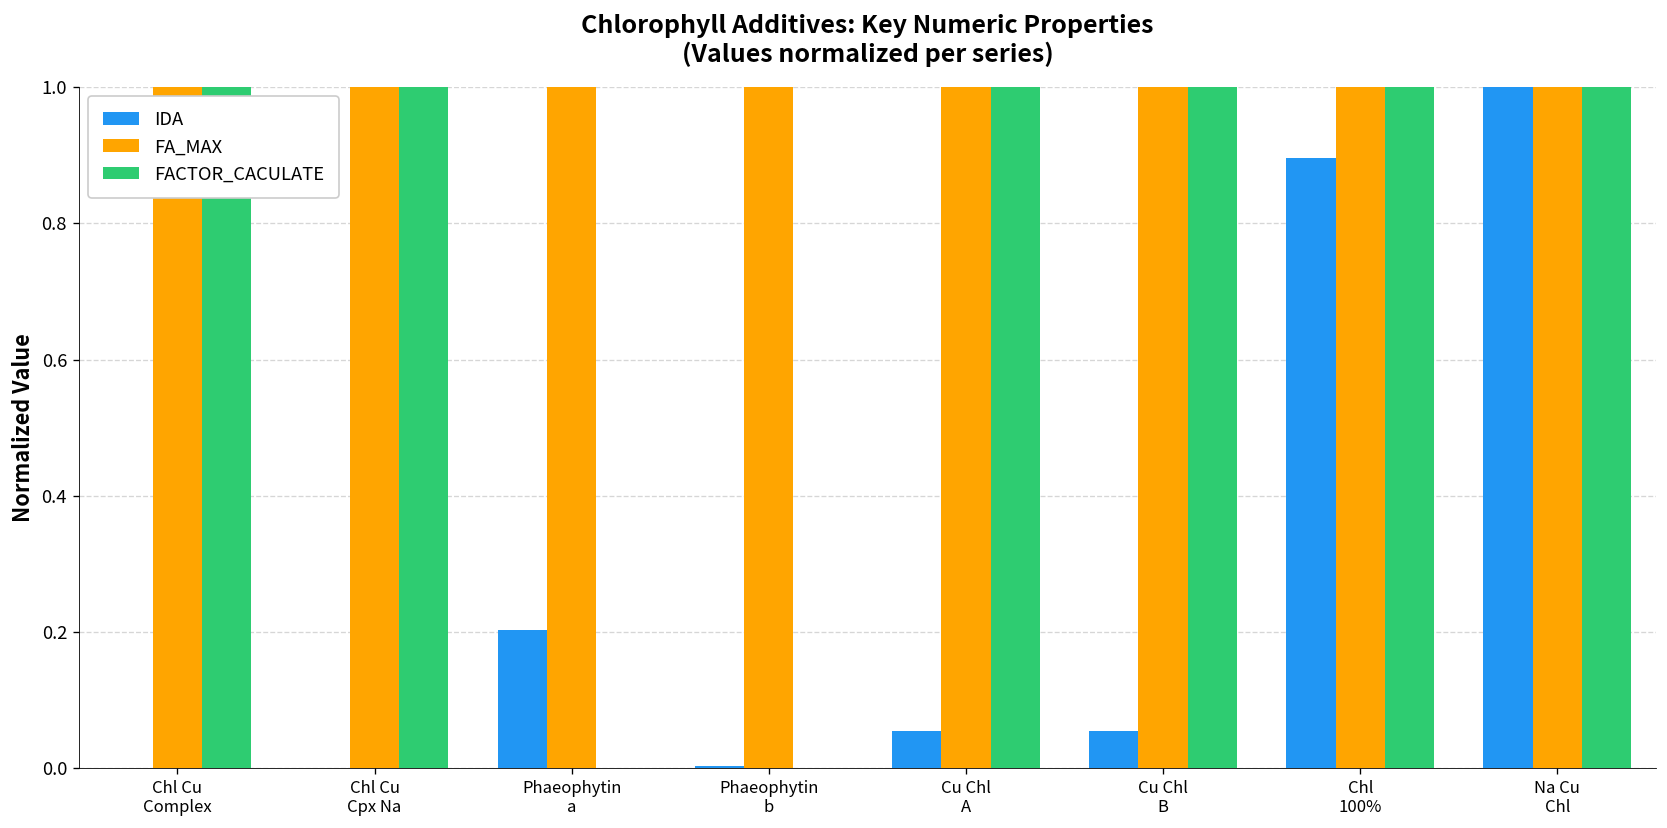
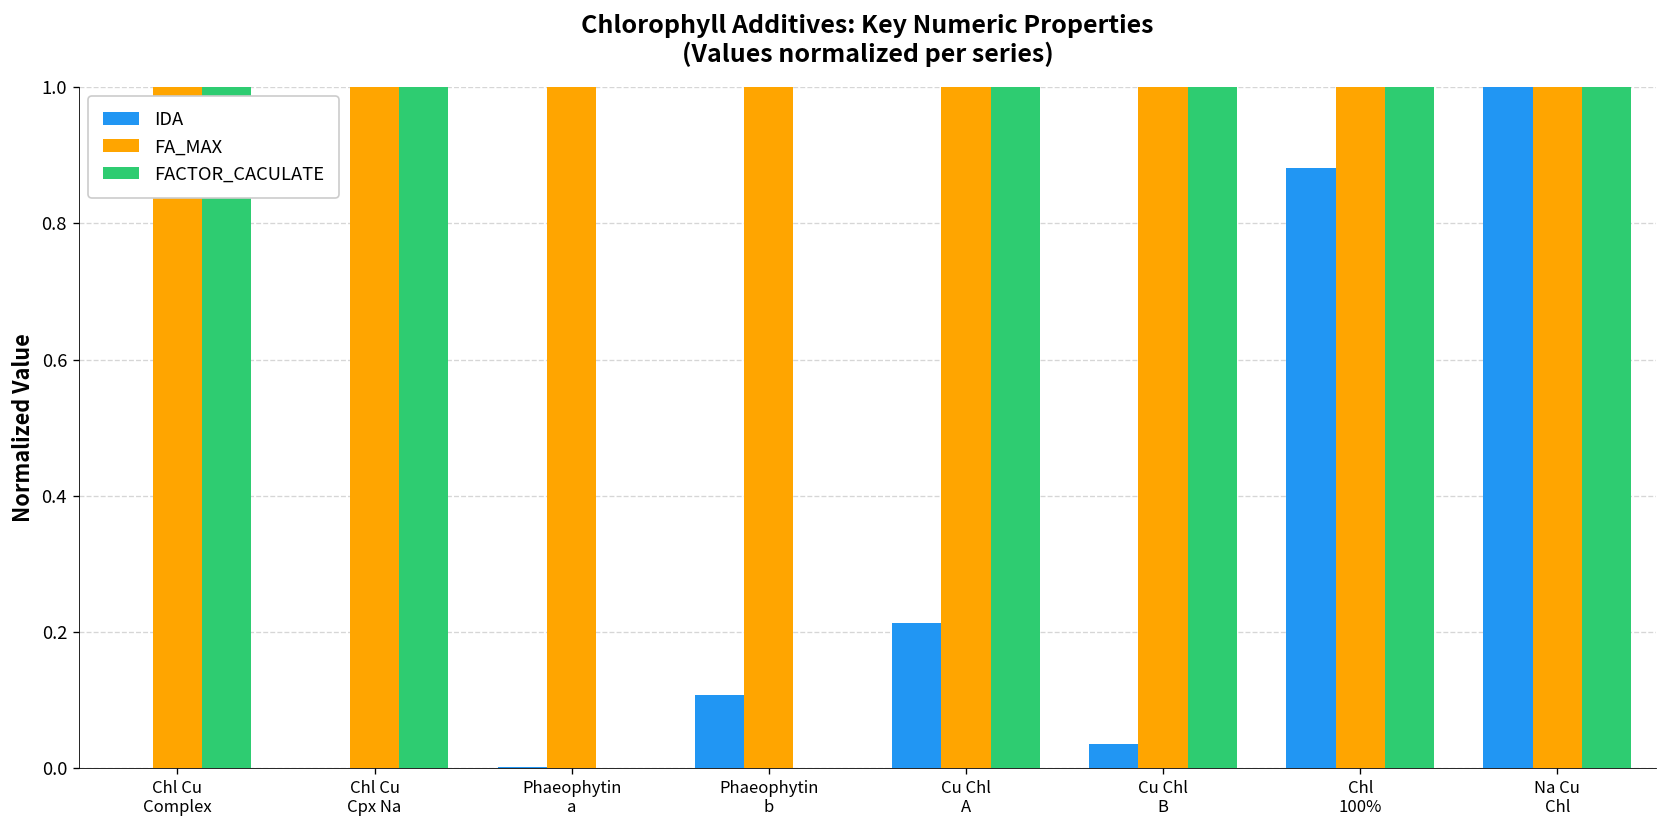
IDA, Phaeophytin a: 0.20 -> 0.00
IDA, Phaeophytin b: 0.00 -> 0.11
IDA, Cu Chl A: 0.05 -> 0.21
IDA, Cu Chl B: 0.05 -> 0.04
IDA, Chl 100%: 0.90 -> 0.88
